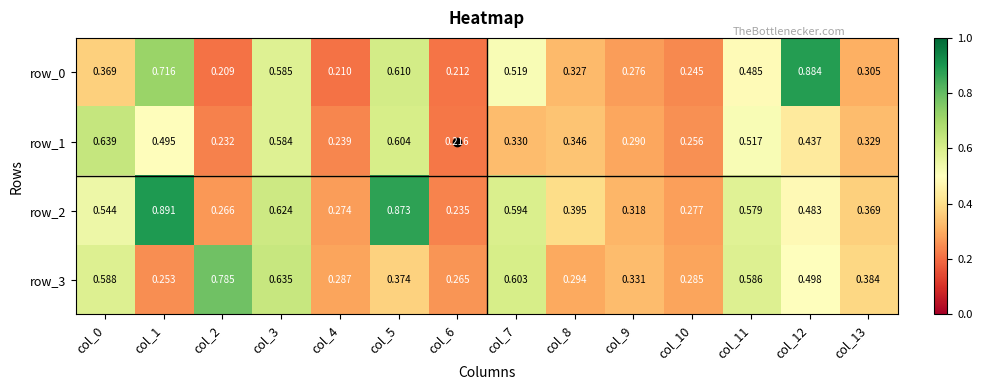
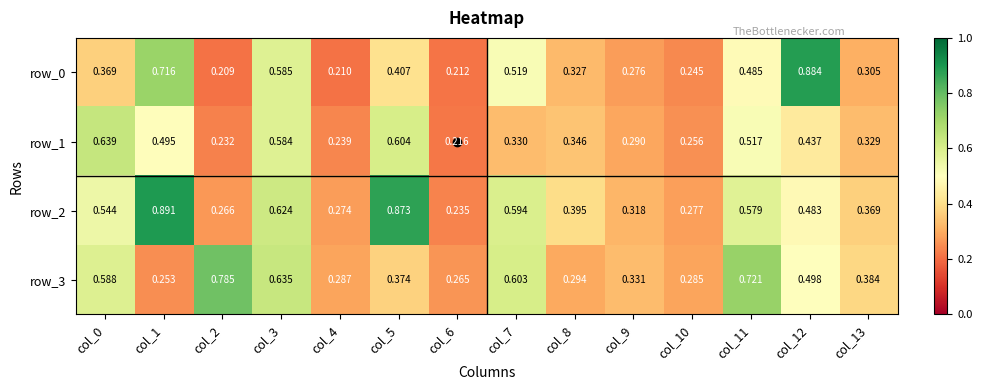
row_0, col_5: 0.610 -> 0.407
row_3, col_11: 0.586 -> 0.721
